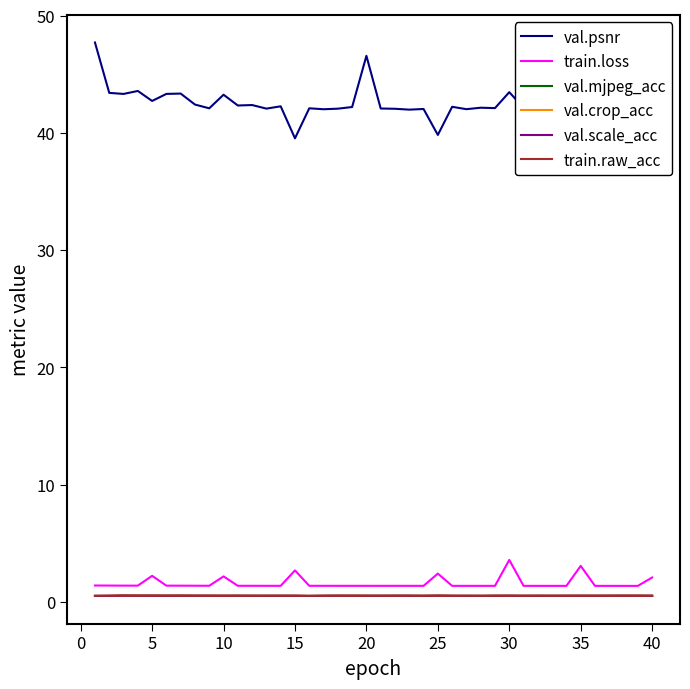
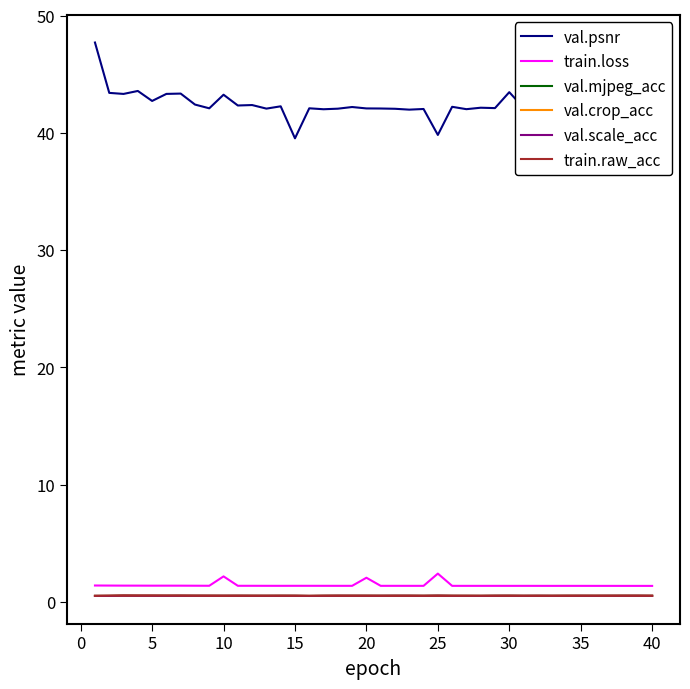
train.loss, 5: 2.2 -> 1.4
train.loss, 15: 2.7 -> 1.4
val.psnr, 20: 46.6 -> 42.1
train.loss, 20: 1.4 -> 2.1
train.loss, 30: 3.6 -> 1.4
train.loss, 35: 3.1 -> 1.4
train.loss, 40: 2.1 -> 1.4
